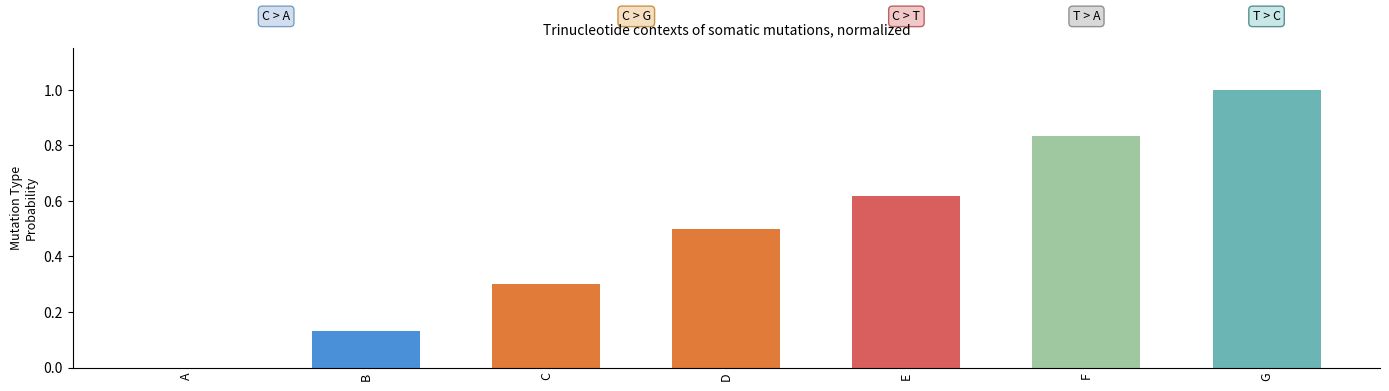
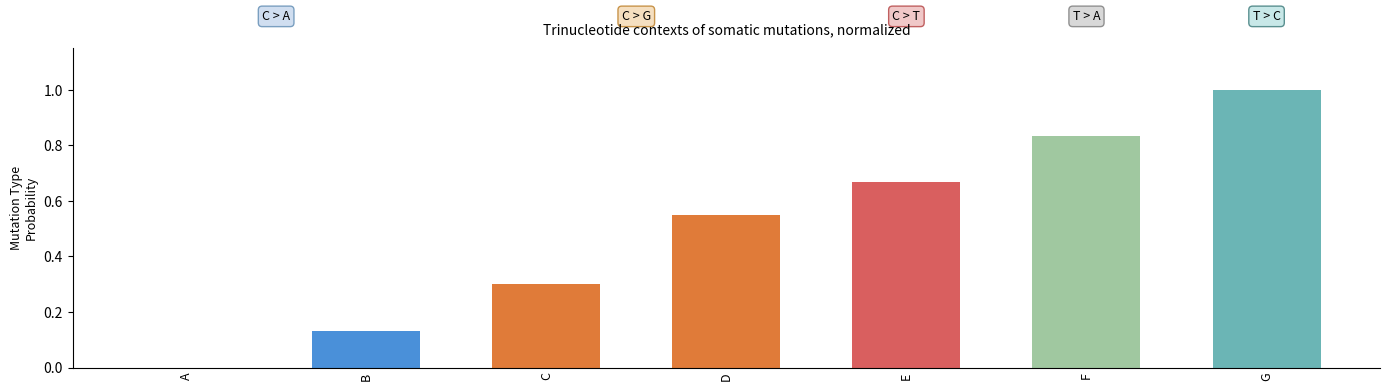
D: 0.50 -> 0.55
E: 0.62 -> 0.67
